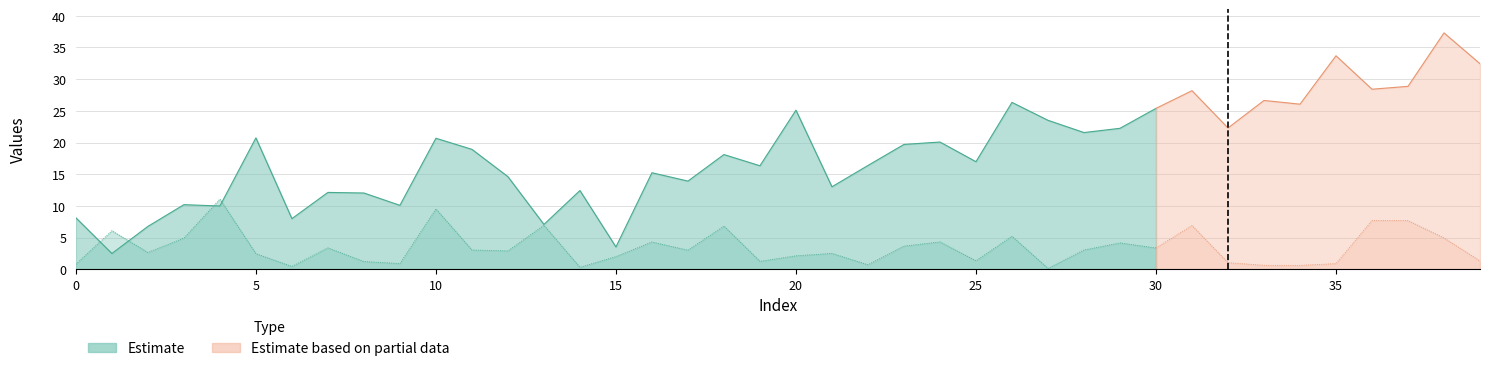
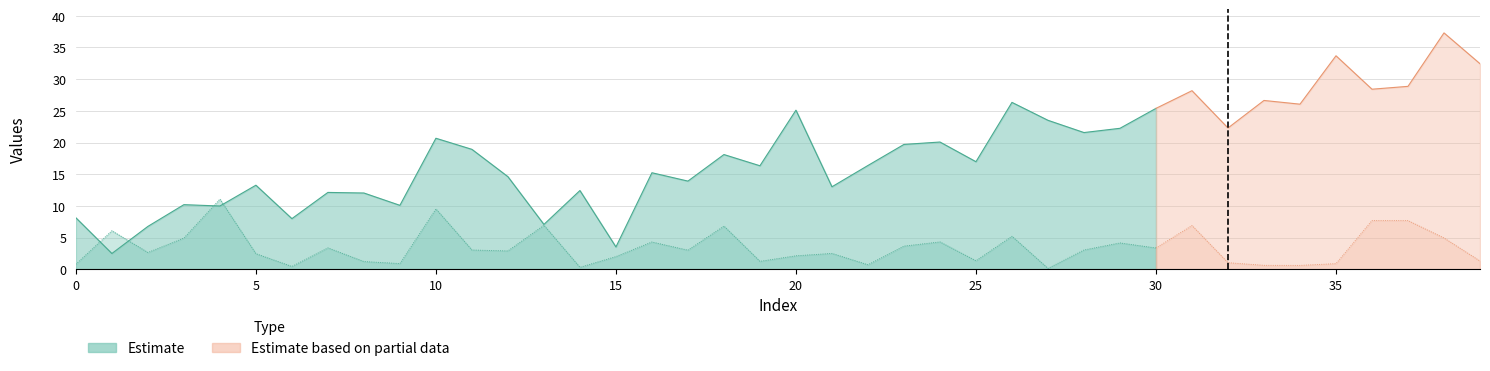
Estimate, 5: 21 -> 13
